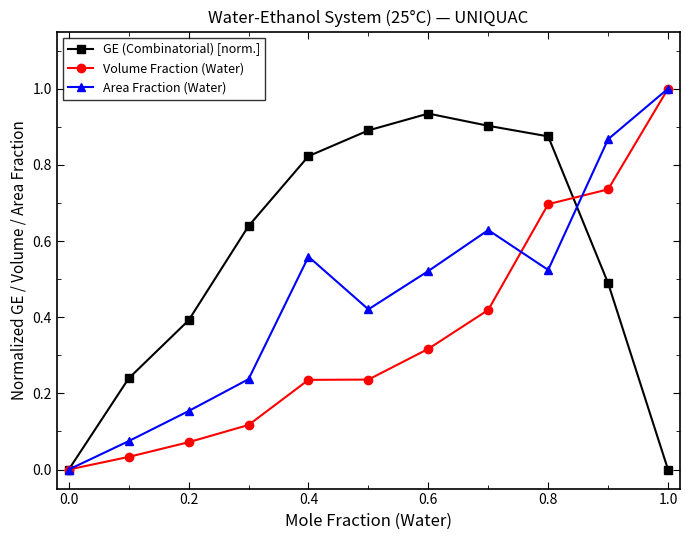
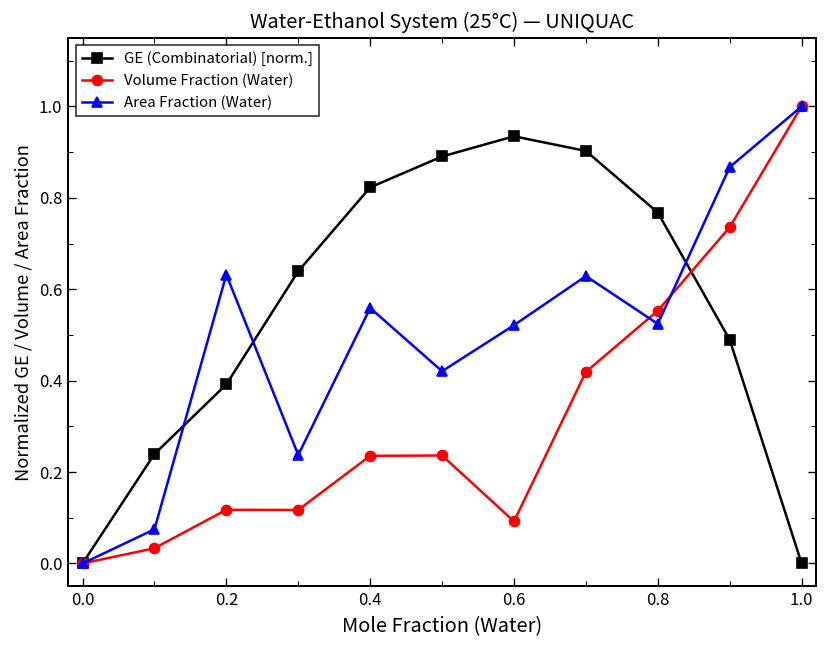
Volume Fraction (Water), 0.2: 0.07 -> 0.12
Area Fraction (Water), 0.2: 0.15 -> 0.63
Volume Fraction (Water), 0.6: 0.32 -> 0.09
GE (Combinatorial) [norm.], 0.8: 0.87 -> 0.77
Volume Fraction (Water), 0.8: 0.70 -> 0.55
